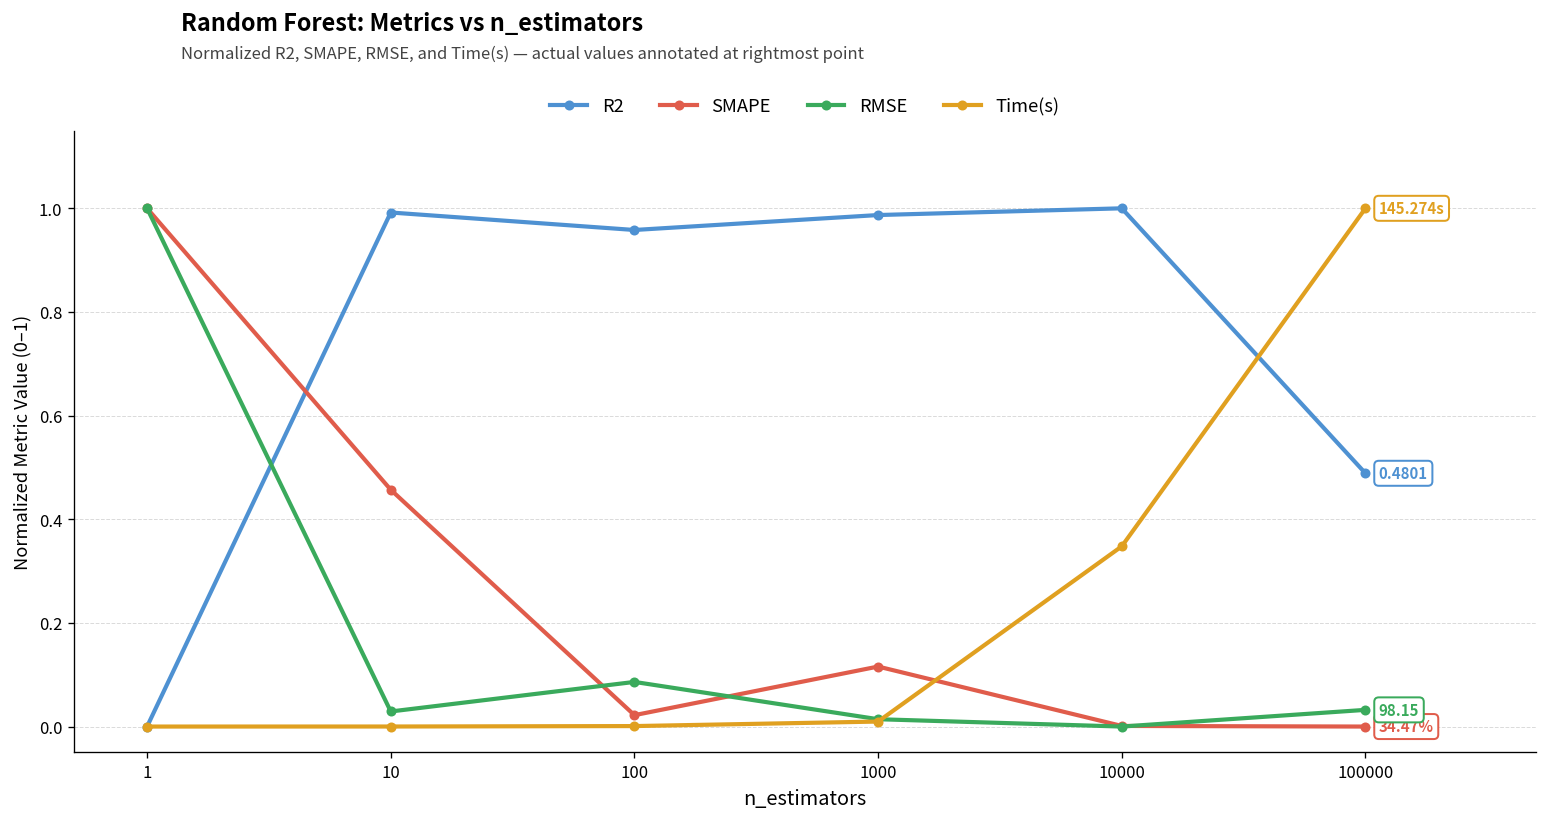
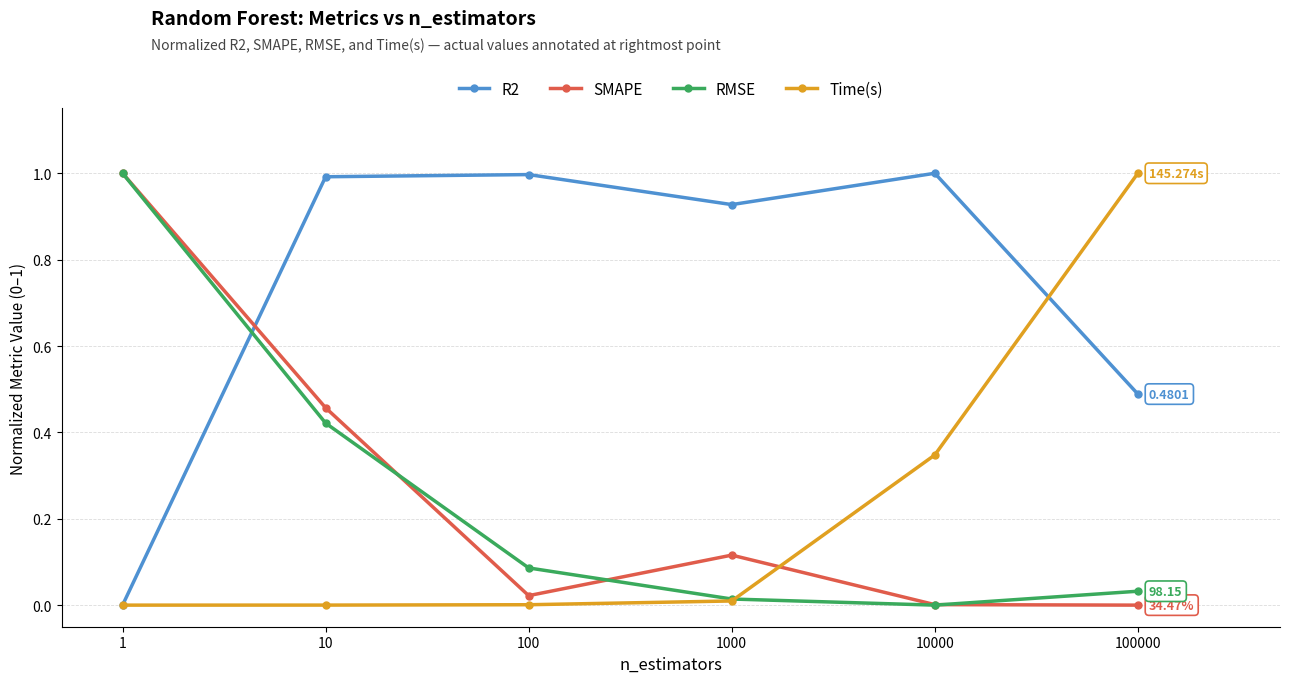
RMSE, 10: 0.03 -> 0.42
R2, 100: 0.96 -> 1.00
R2, 1000: 0.99 -> 0.93
